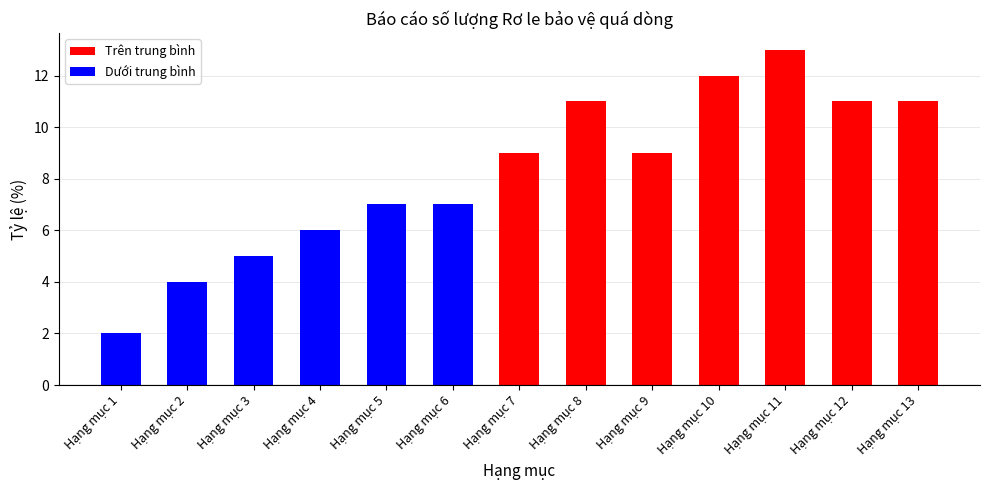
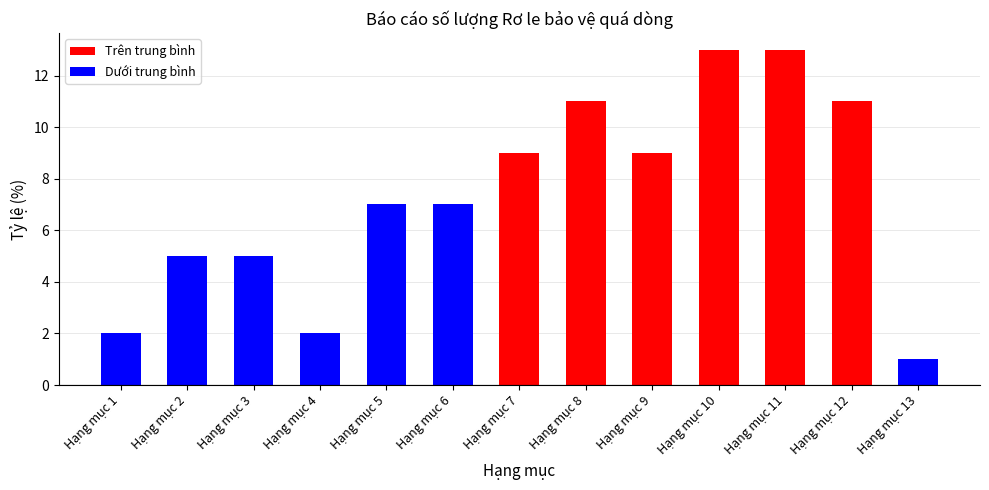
Hạng mục 2: 4 -> 5
Hạng mục 4: 6 -> 2
Hạng mục 10: 12 -> 13
Hạng mục 13: 11 -> 1
